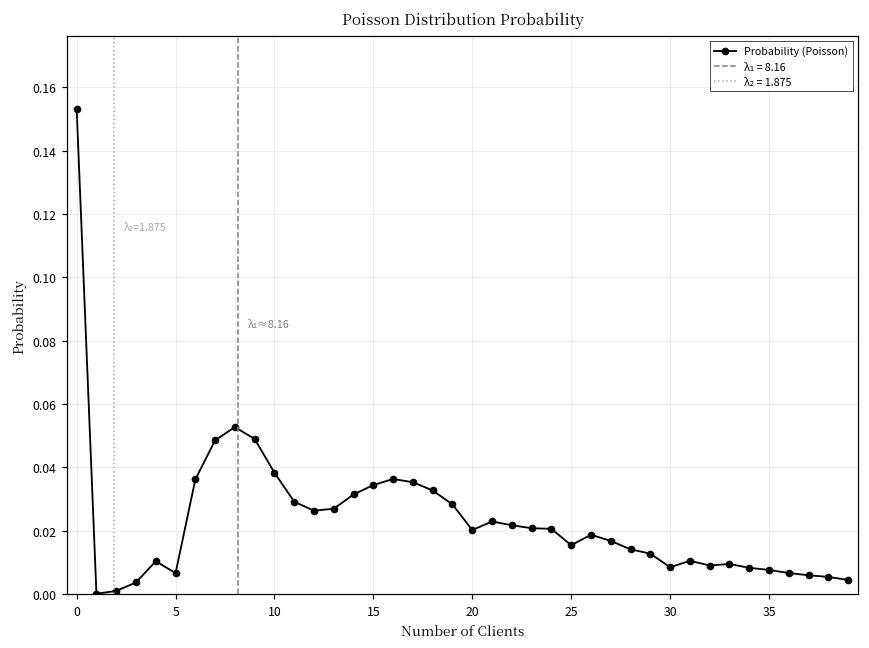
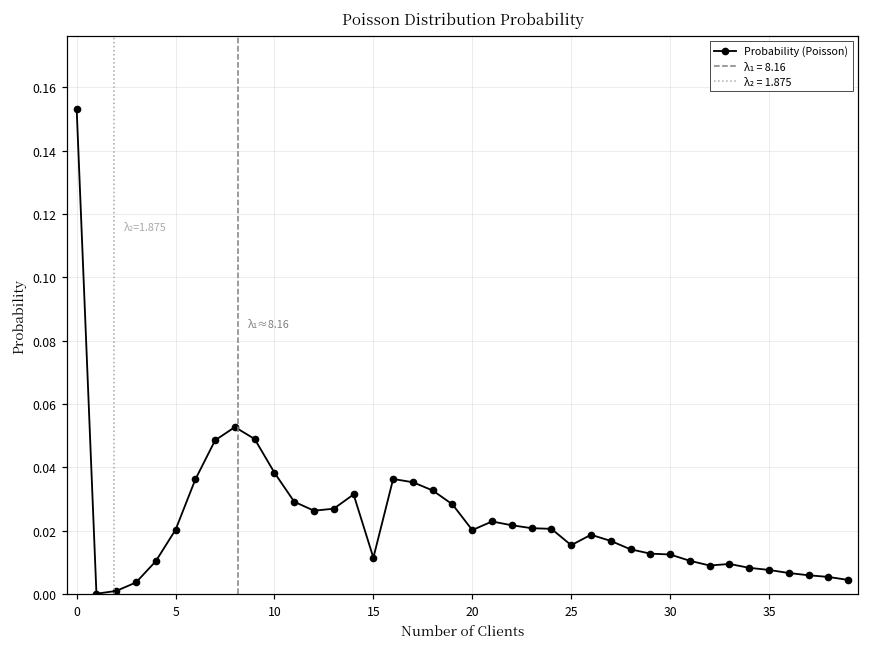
5: 0.007 -> 0.020
15: 0.034 -> 0.011
30: 0.008 -> 0.012
